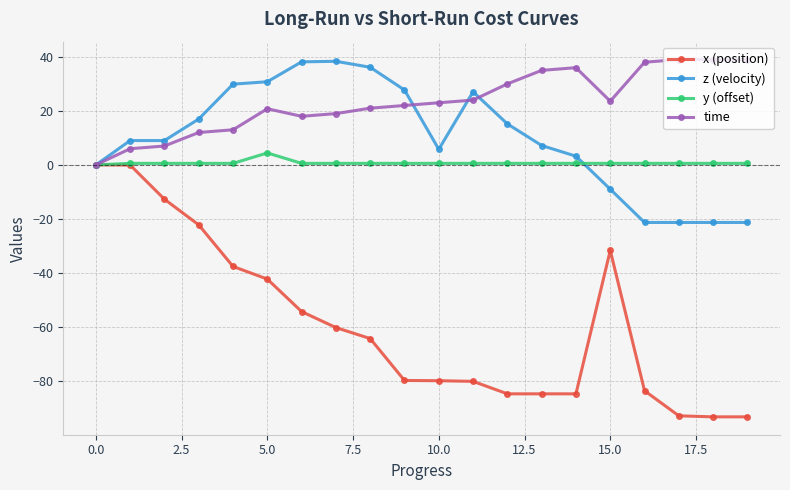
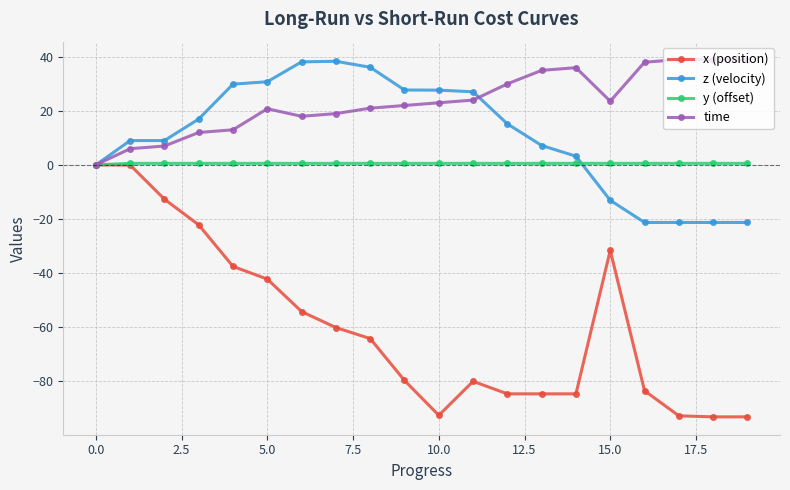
y (offset), 5.0: 4 -> 1
x (position), 10.0: -80 -> -93
z (velocity), 10.0: 6 -> 28
z (velocity), 15.0: -9 -> -13
